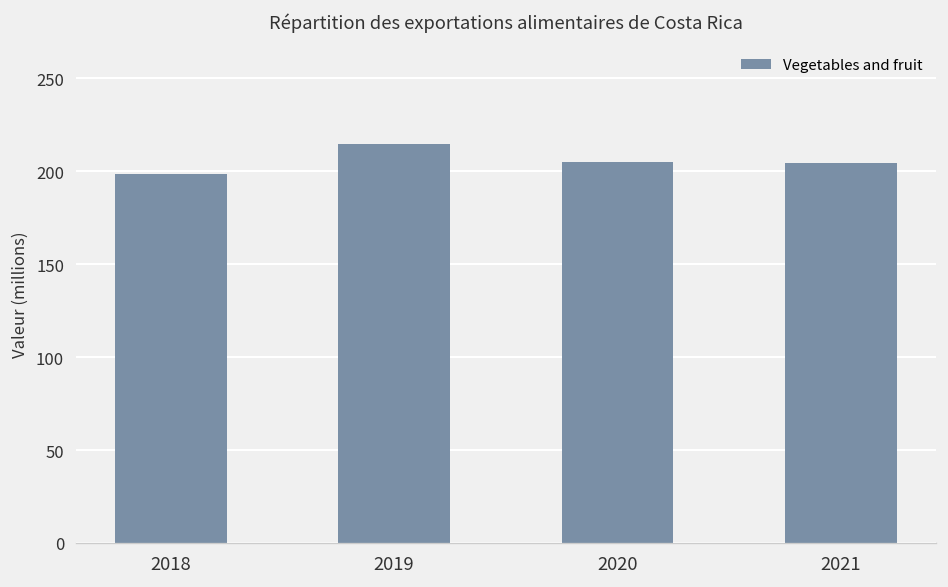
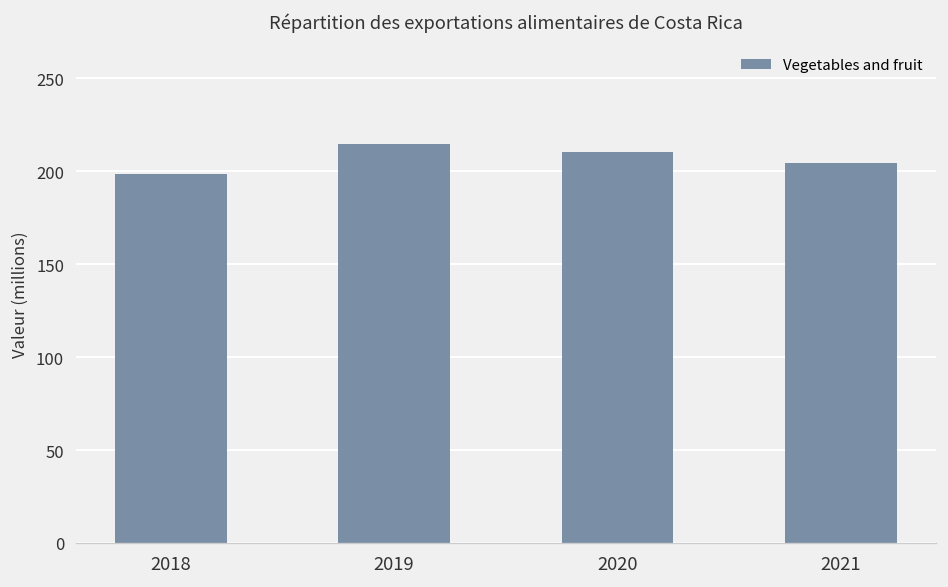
2020: 205 -> 211
